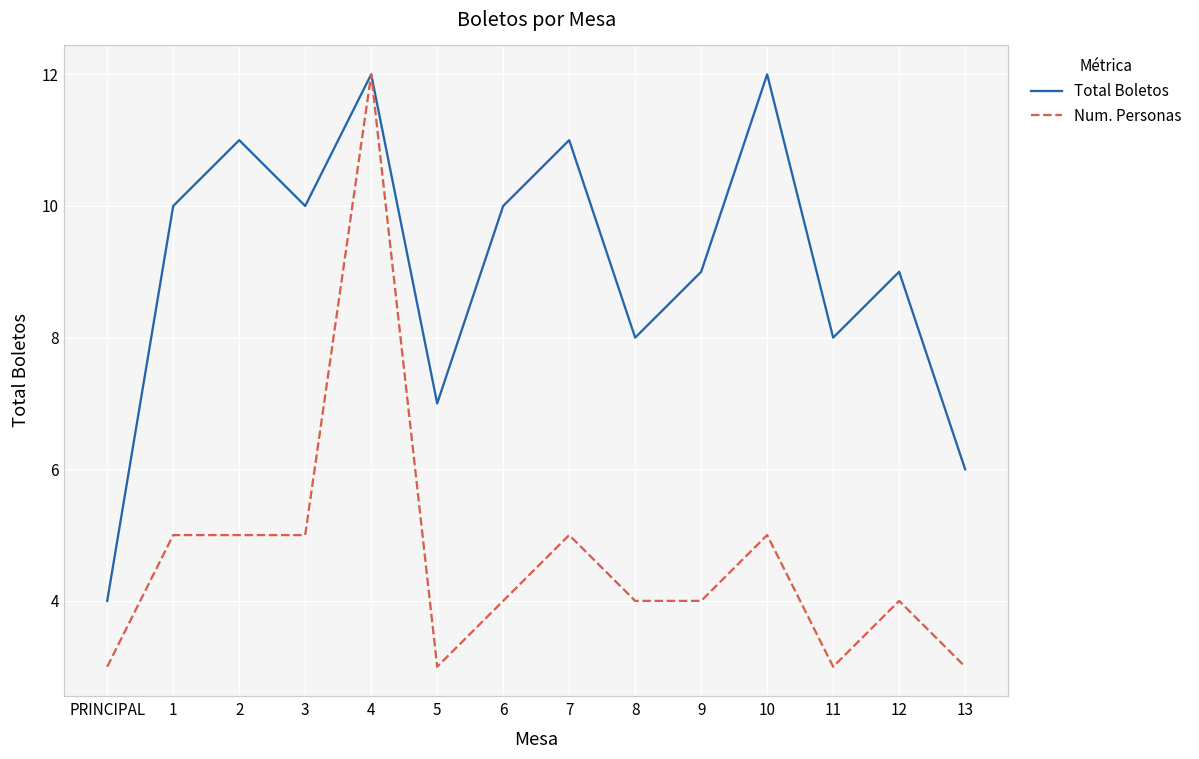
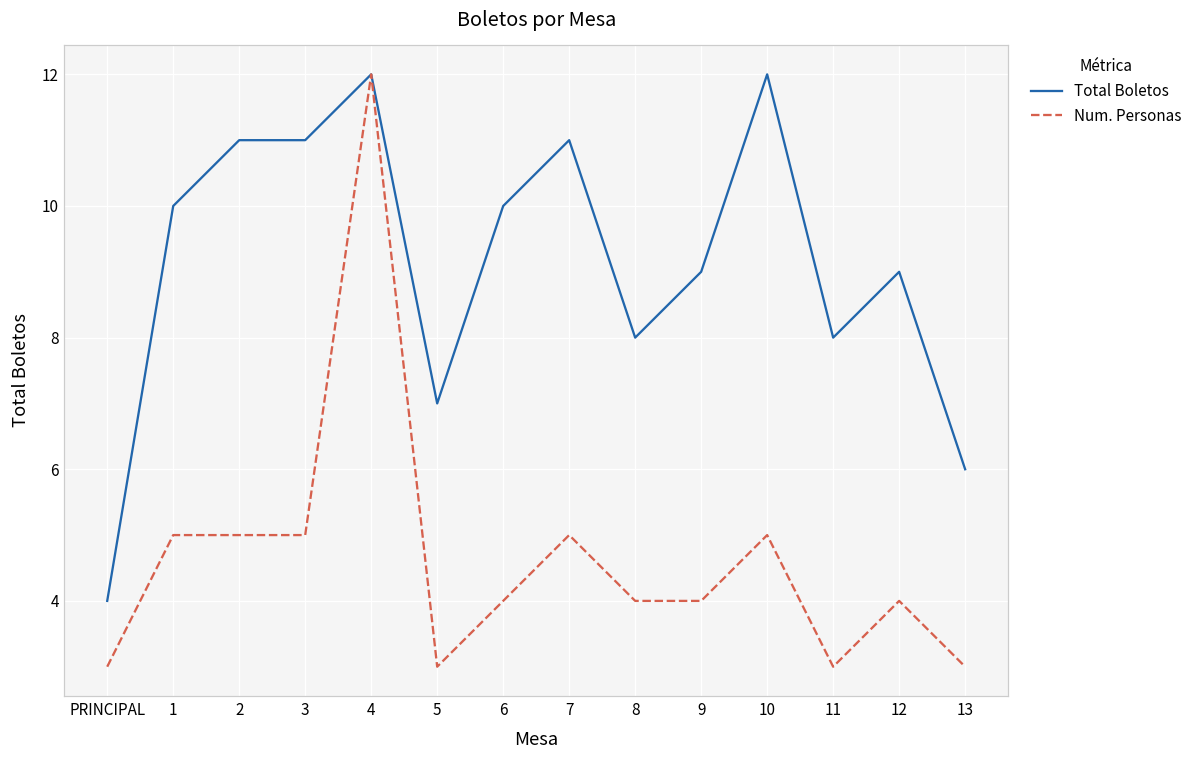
Total Boletos, 3: 10 -> 11
